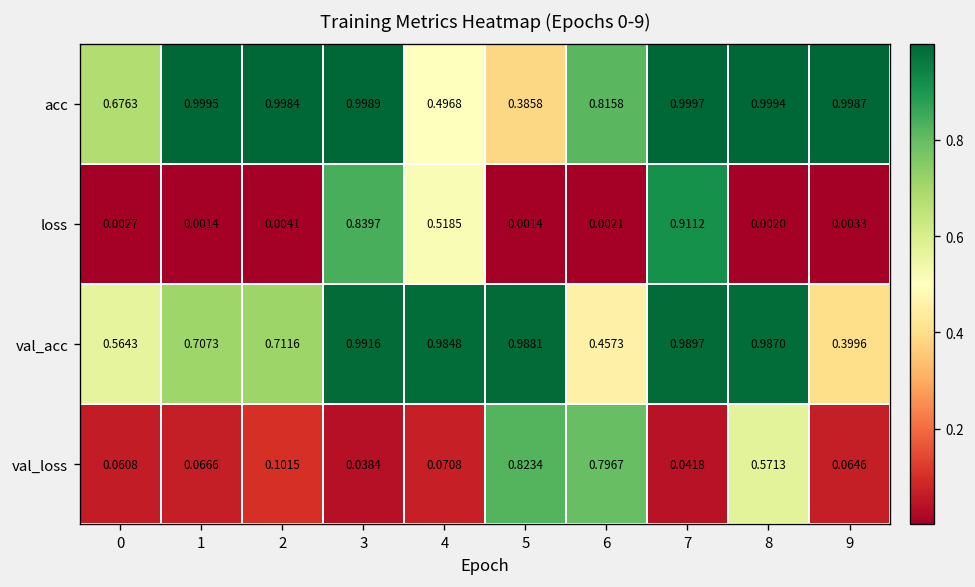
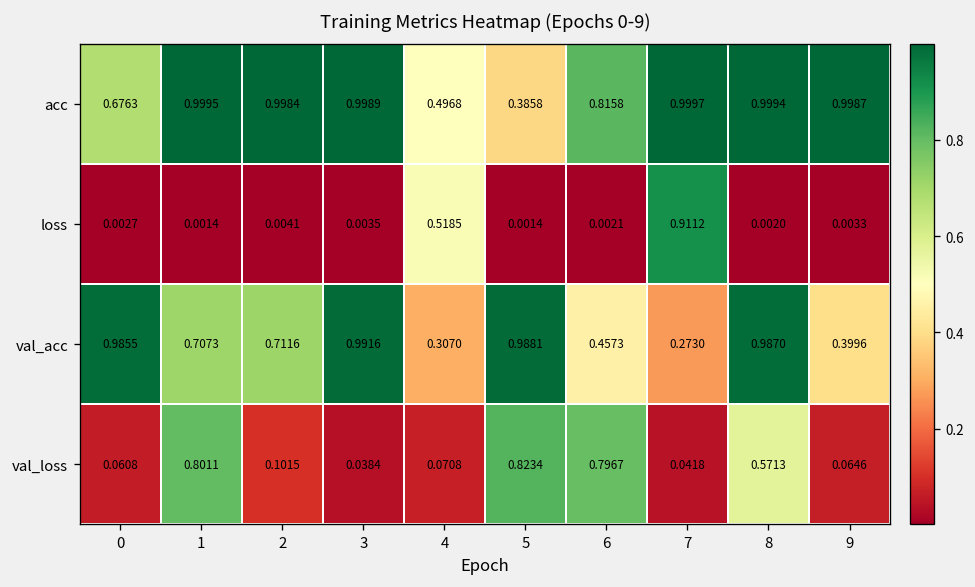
loss, 3: 0.8397 -> 0.0035
val_acc, 0: 0.5643 -> 0.9855
val_acc, 4: 0.9848 -> 0.3070
val_acc, 7: 0.9897 -> 0.2730
val_loss, 1: 0.0666 -> 0.8011
